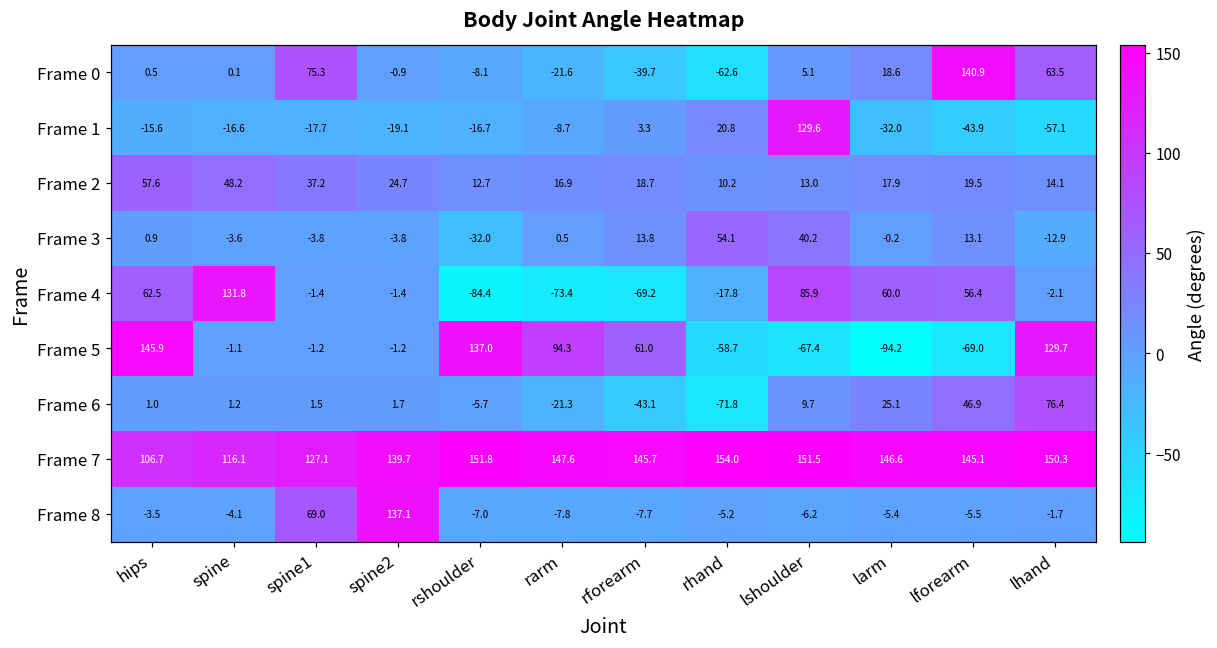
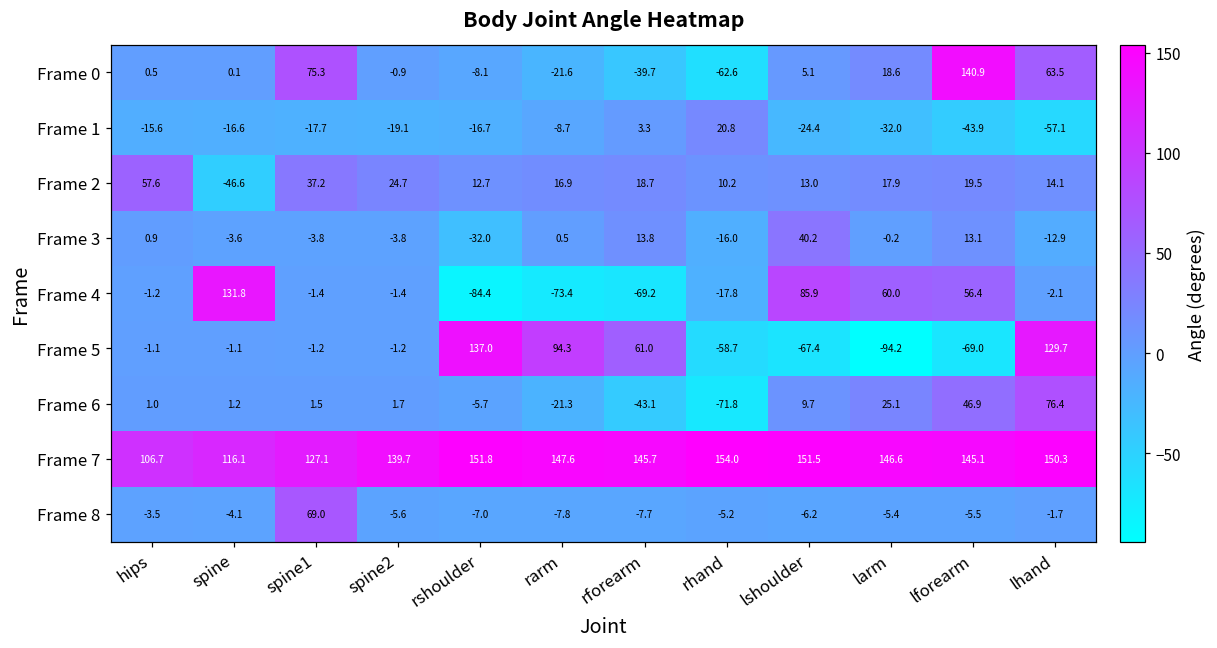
Frame 1, lshoulder: 129.6 -> -24.4
Frame 2, spine: 48.2 -> -46.6
Frame 3, rhand: 54.1 -> -16.0
Frame 4, hips: 62.5 -> -1.2
Frame 5, hips: 145.9 -> -1.1
Frame 8, spine2: 137.1 -> -5.6
